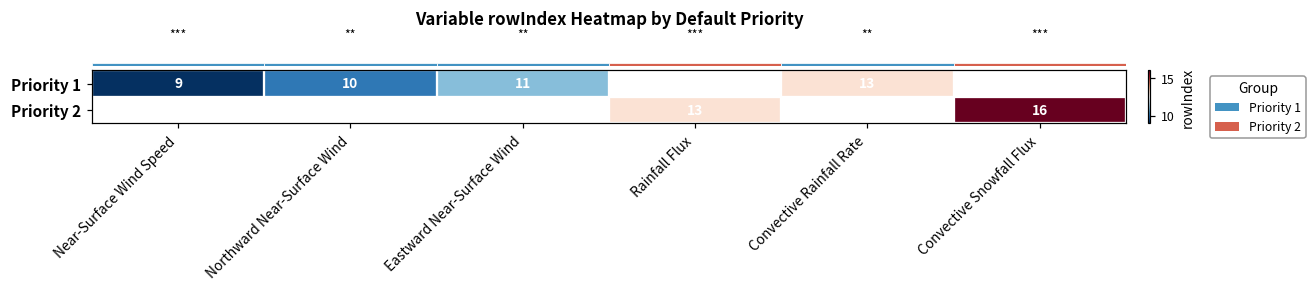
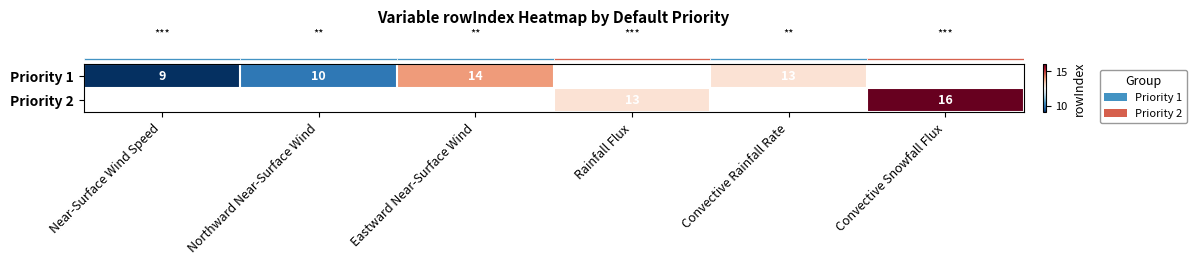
Priority 1, Eastward Near-Surface Wind: 11 -> 14
